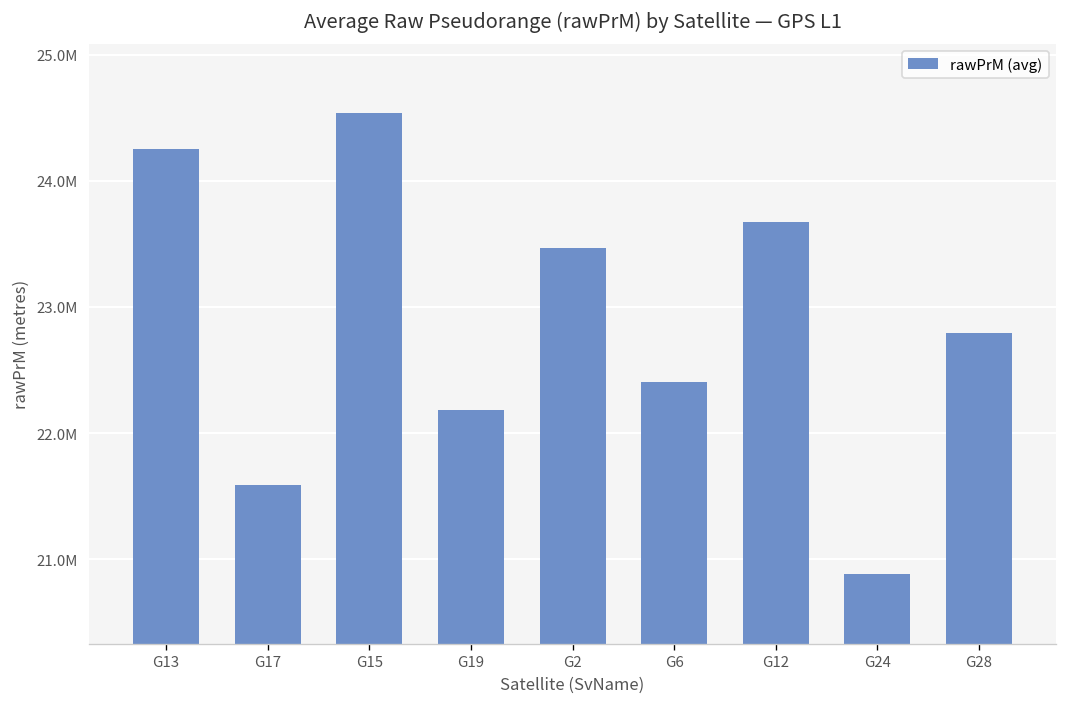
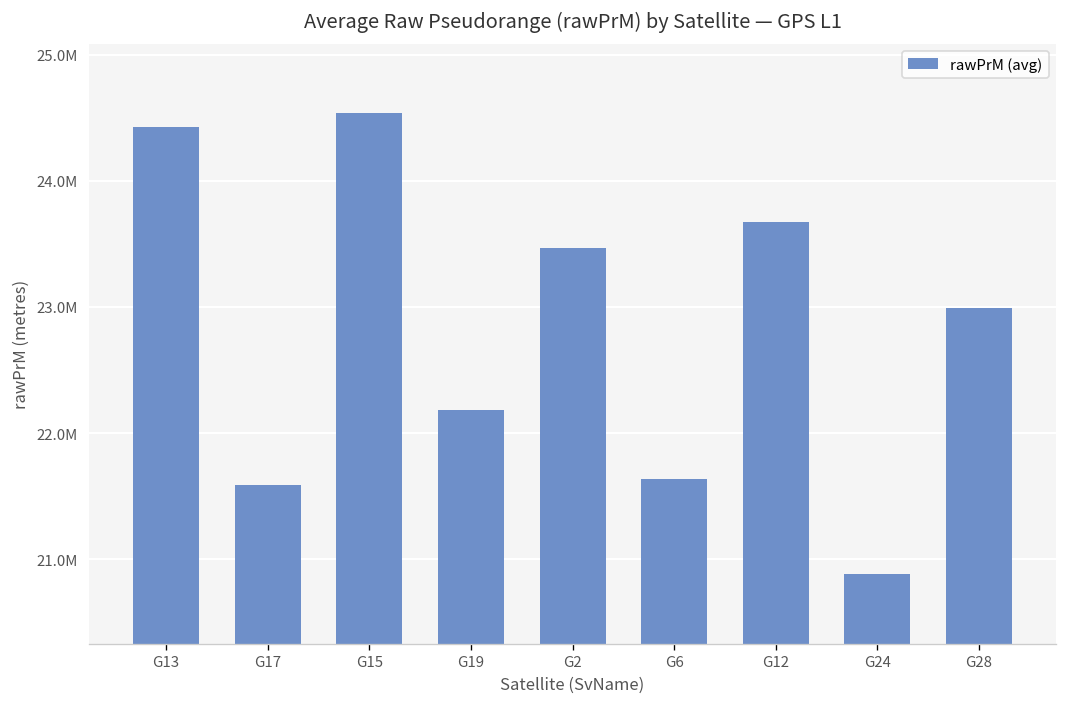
G13: 24250000 -> 24430000
G6: 22410000 -> 21630000
G28: 22790000 -> 22990000
